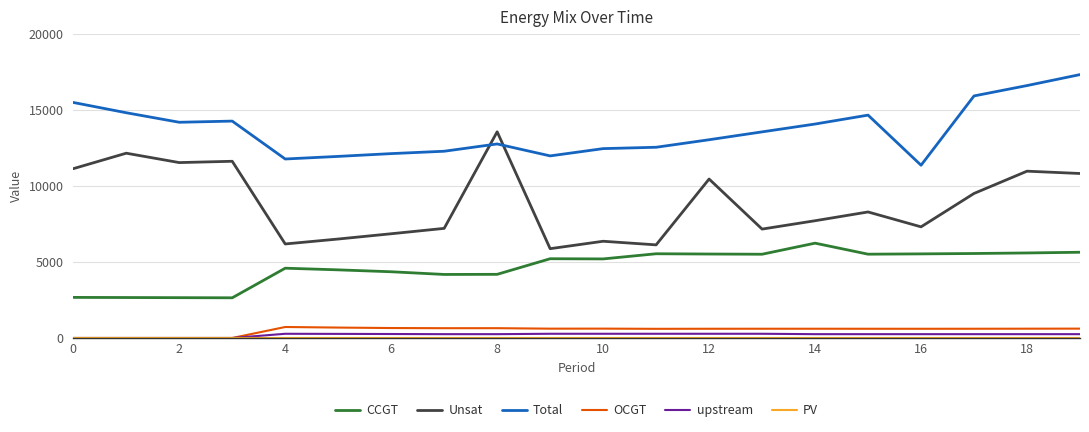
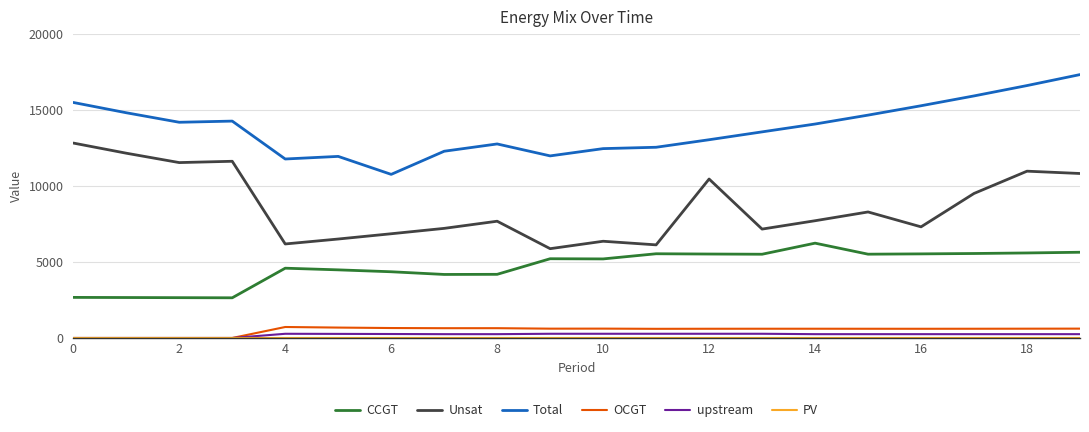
Unsat, 0: 11100 -> 12800
Total, 6: 12100 -> 10800
Unsat, 8: 13600 -> 7700
Total, 16: 11400 -> 15300
